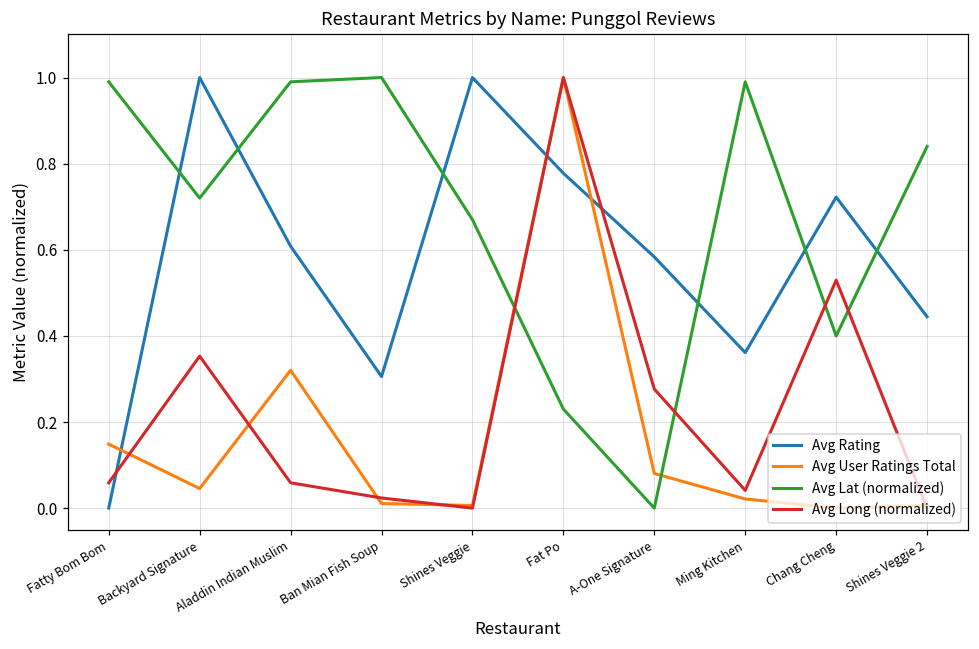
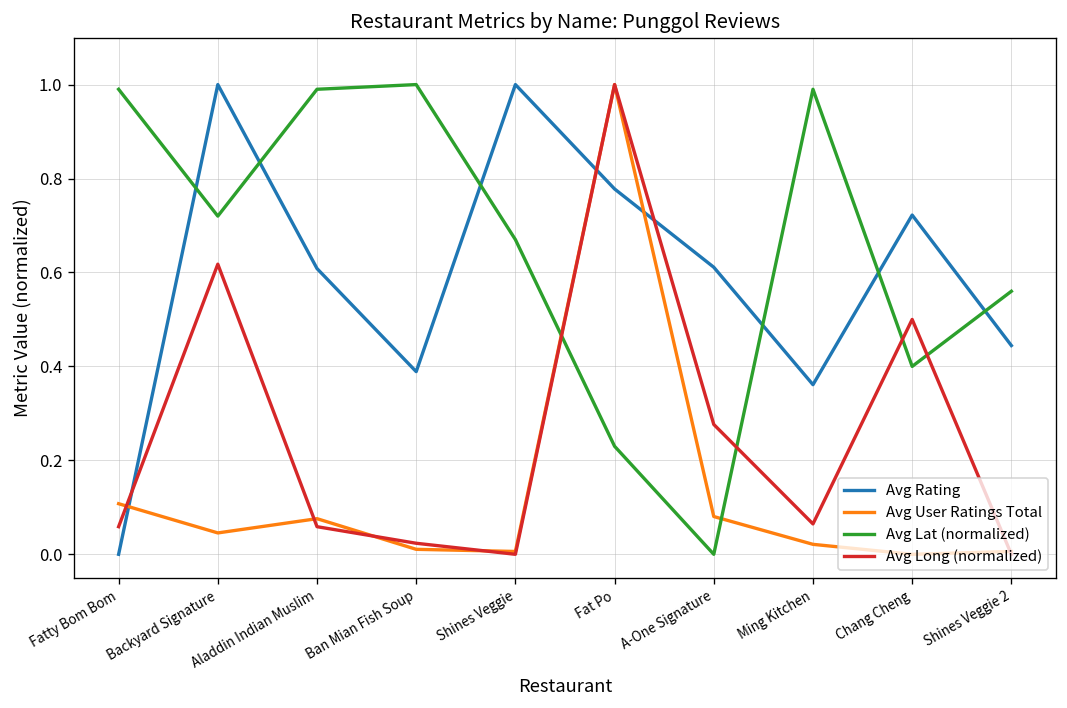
Avg User Ratings Total, Fatty Bom Bom: 0.15 -> 0.11
Avg Long (normalized), Backyard Signature: 0.35 -> 0.62
Avg User Ratings Total, Aladdin Indian Muslim: 0.32 -> 0.08
Avg Rating, Ban Mian Fish Soup: 0.31 -> 0.39
Avg Rating, A-One Signature: 0.58 -> 0.61
Avg Long (normalized), Ming Kitchen: 0.04 -> 0.06
Avg Long (normalized), Chang Cheng: 0.53 -> 0.50
Avg Lat (normalized), Shines Veggie 2: 0.84 -> 0.56
